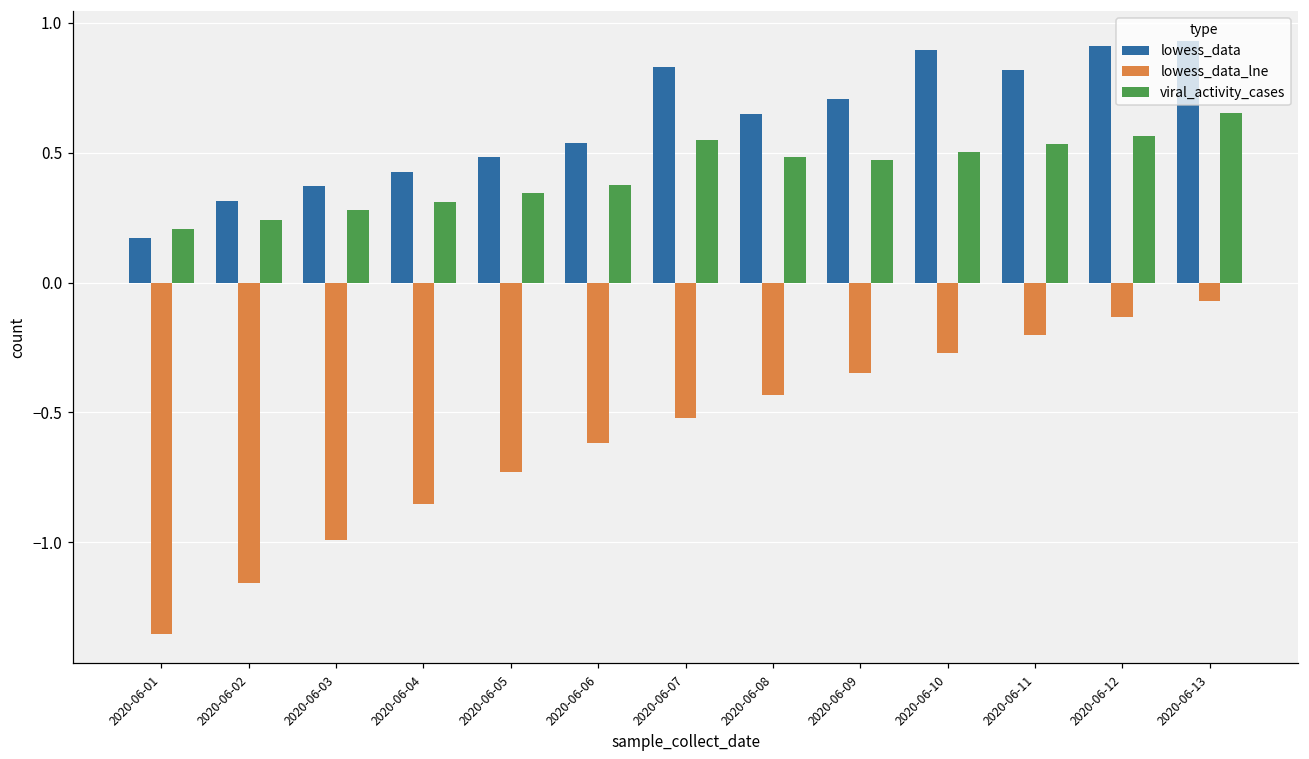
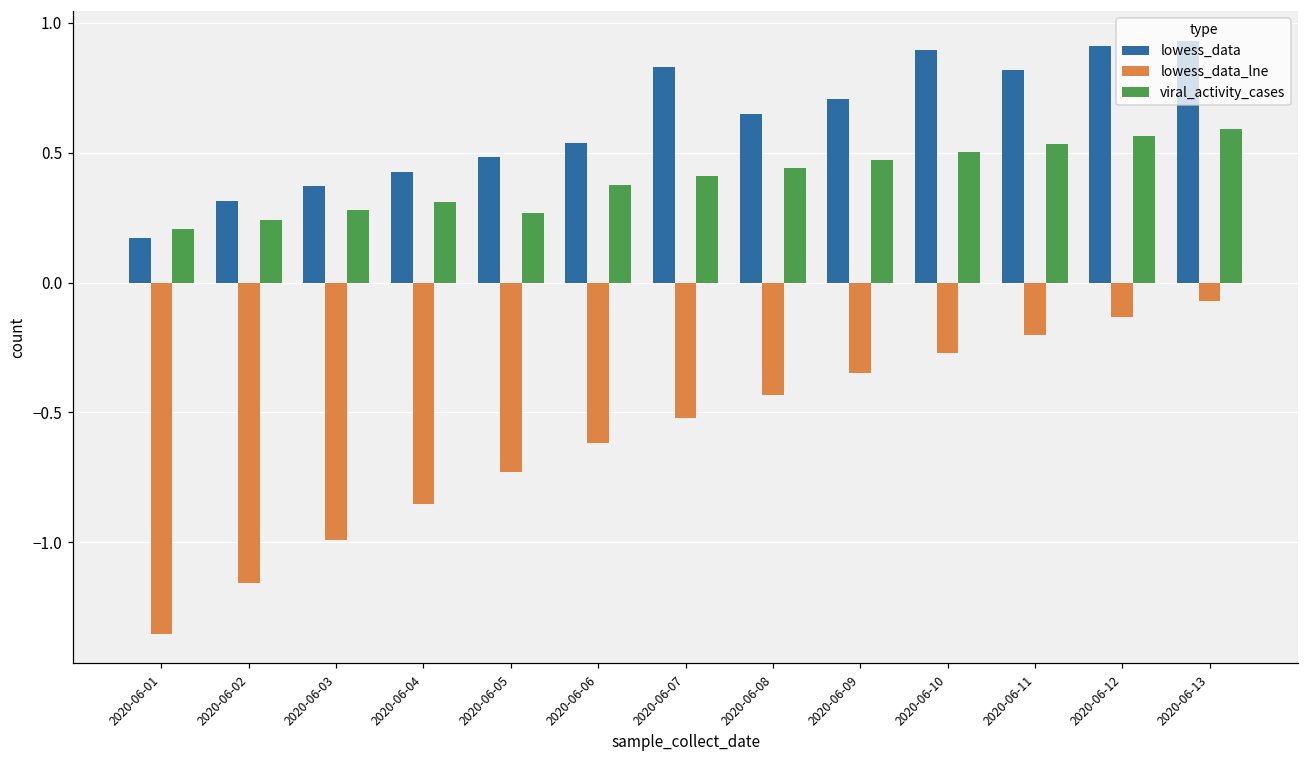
viral_activity_cases, 2020-06-05: 0.34 -> 0.27
viral_activity_cases, 2020-06-07: 0.55 -> 0.41
viral_activity_cases, 2020-06-08: 0.48 -> 0.44
viral_activity_cases, 2020-06-13: 0.65 -> 0.59
